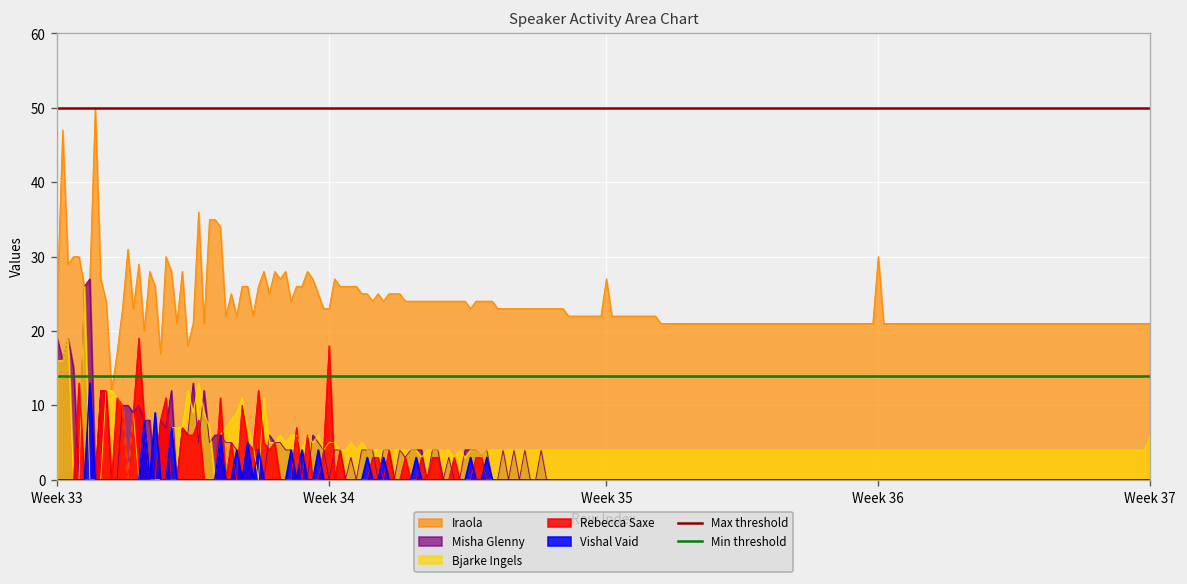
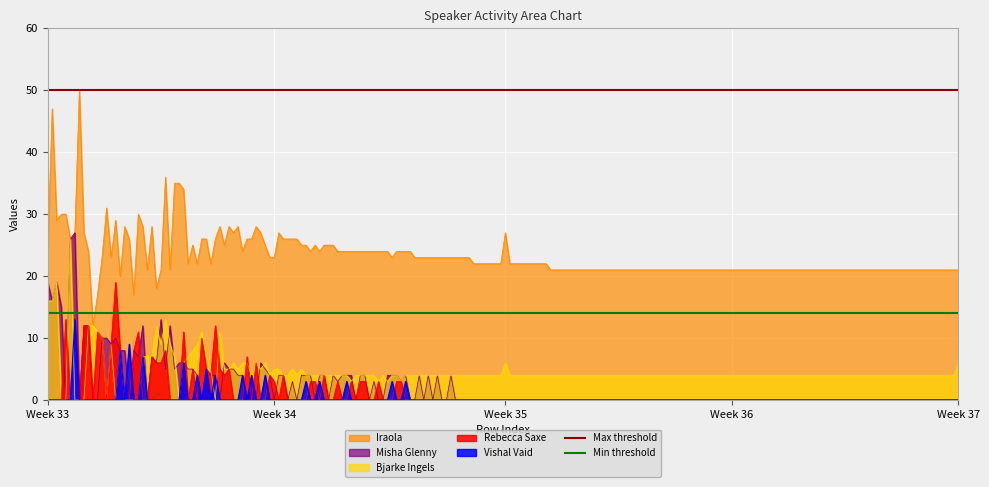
Rebecca Saxe, Week 34: 18 -> 3
Bjarke Ingels, Week 35: 4 -> 6
Iraola, Week 36: 30 -> 21
